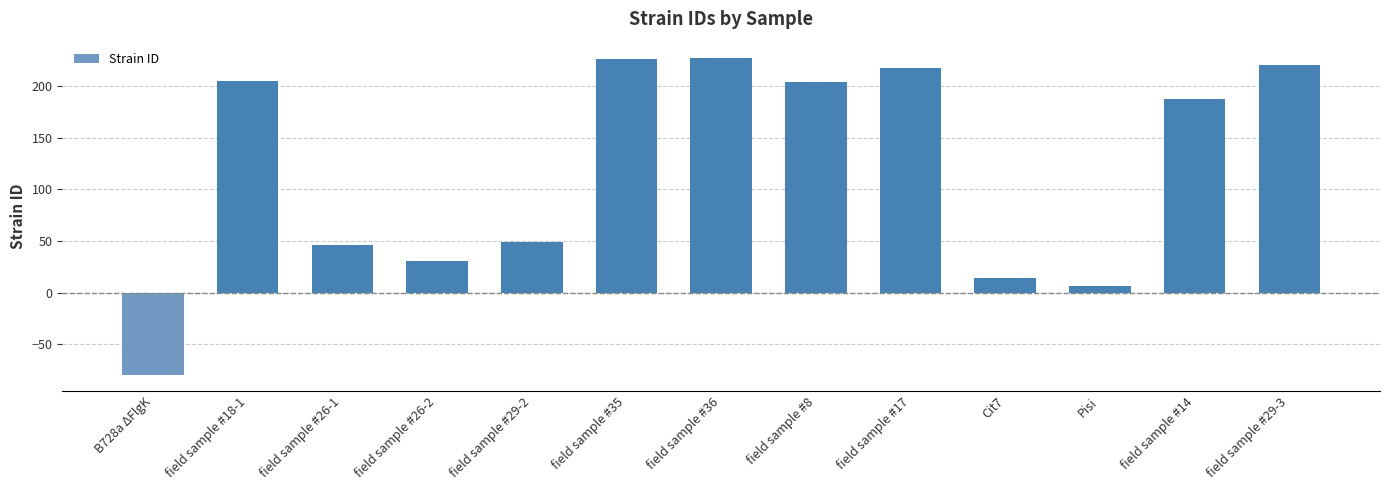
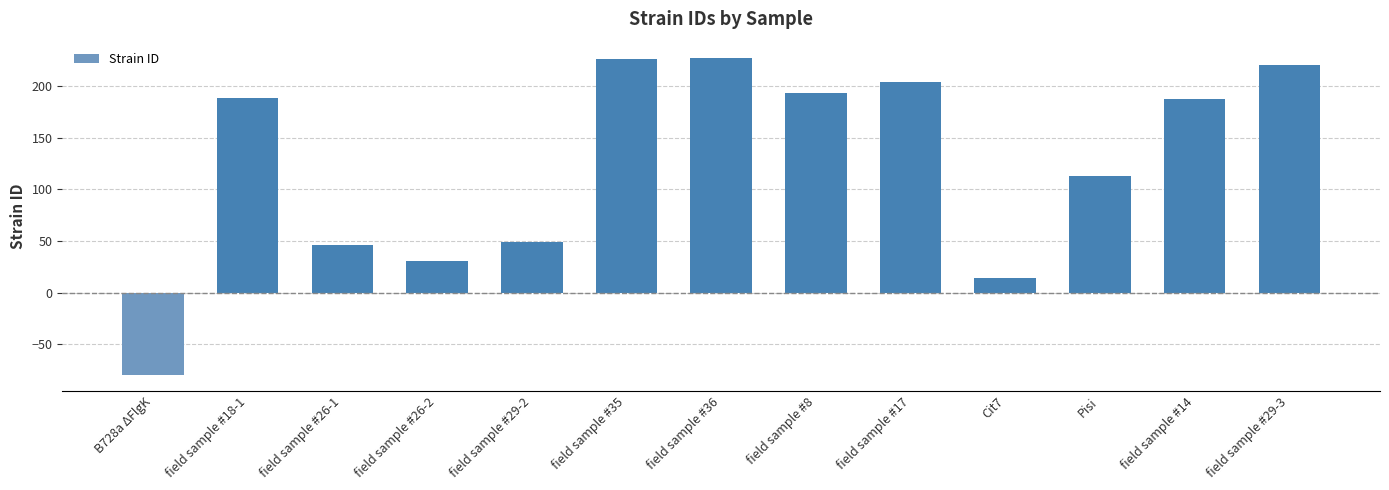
field sample #18-1: 205 -> 189
field sample #8: 204 -> 194
field sample #17: 218 -> 204
Pisi: 6 -> 113
